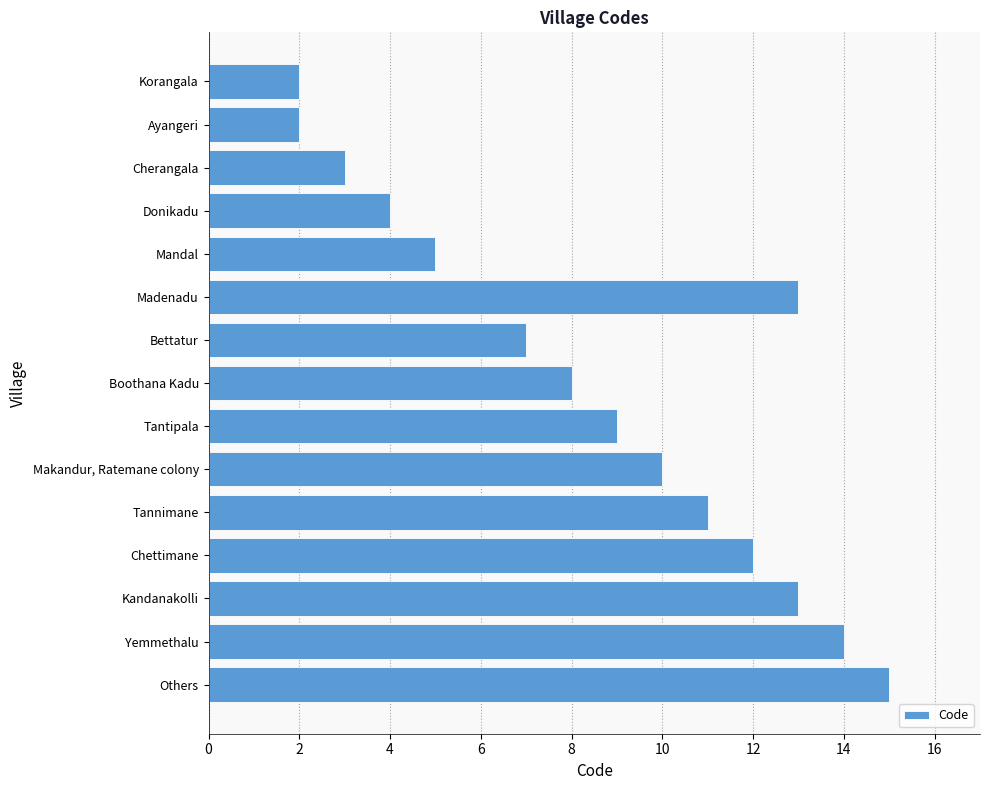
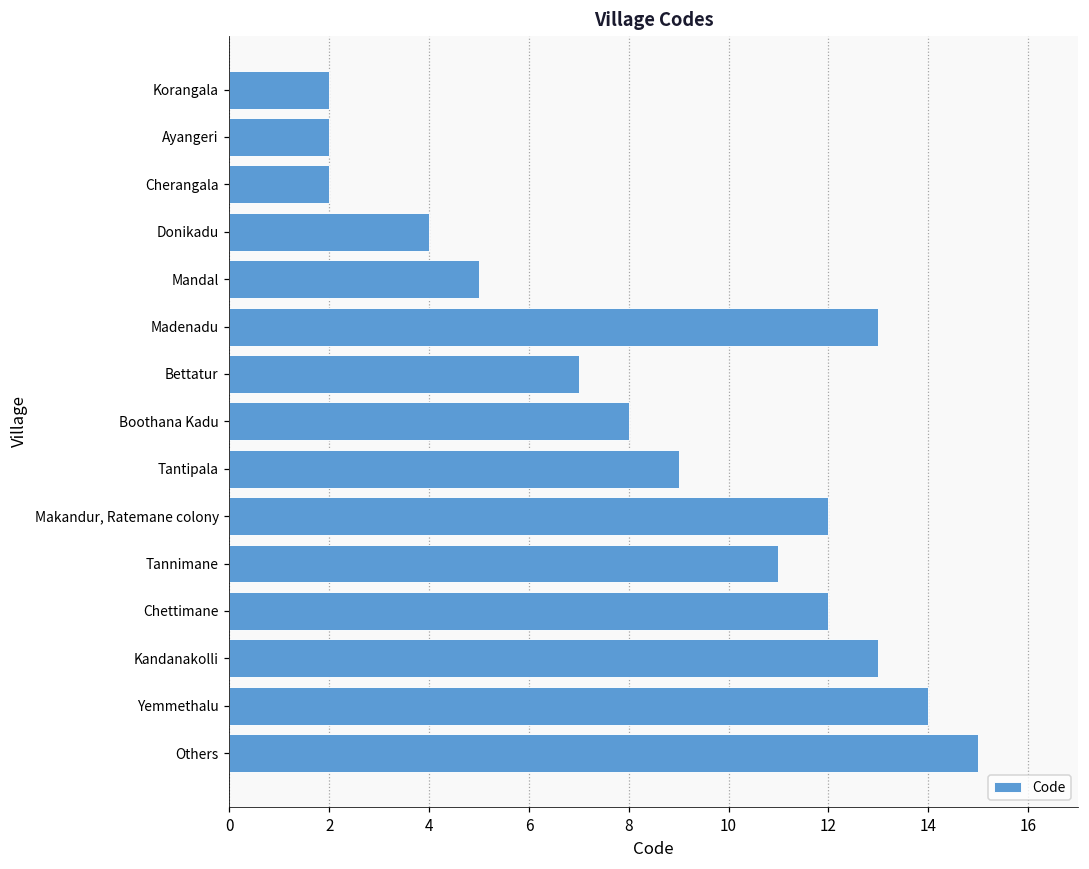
Cherangala: 3 -> 2
Makandur, Ratemane colony: 10 -> 12
